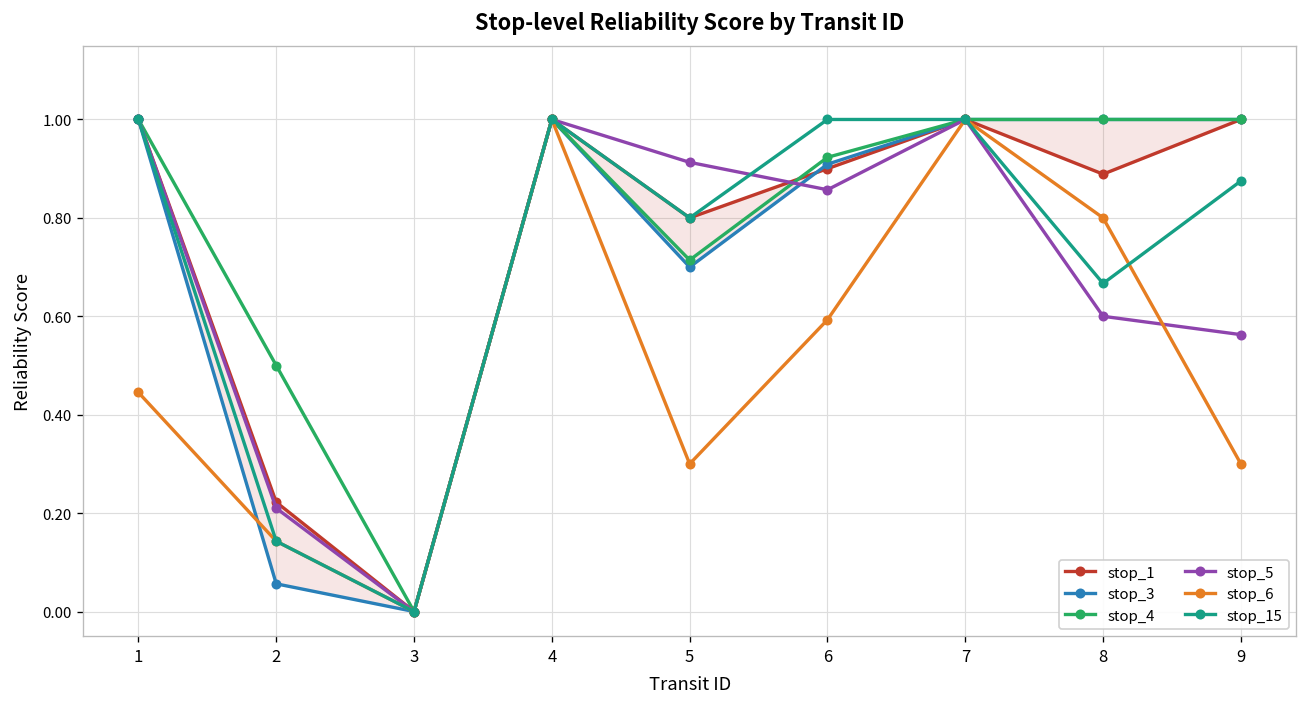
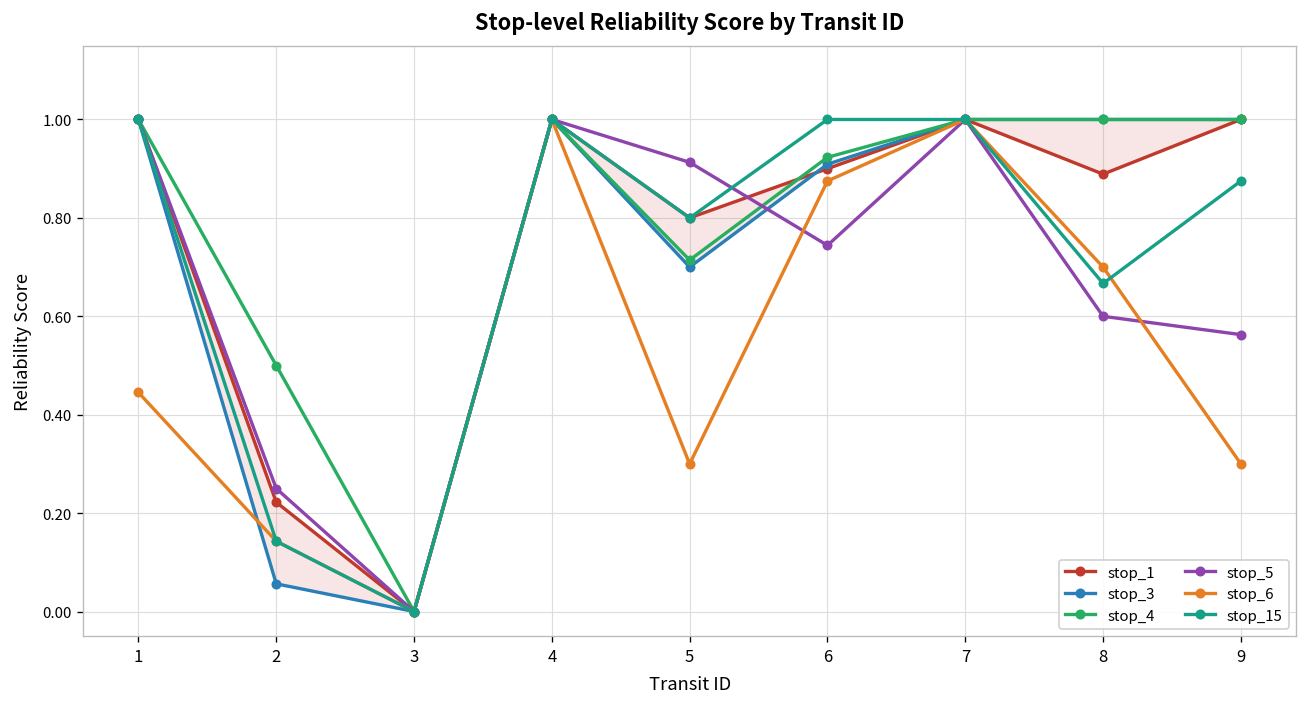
stop_5, 2: 0.21 -> 0.25
stop_5, 6: 0.86 -> 0.74
stop_6, 6: 0.59 -> 0.88
stop_6, 8: 0.8 -> 0.7
